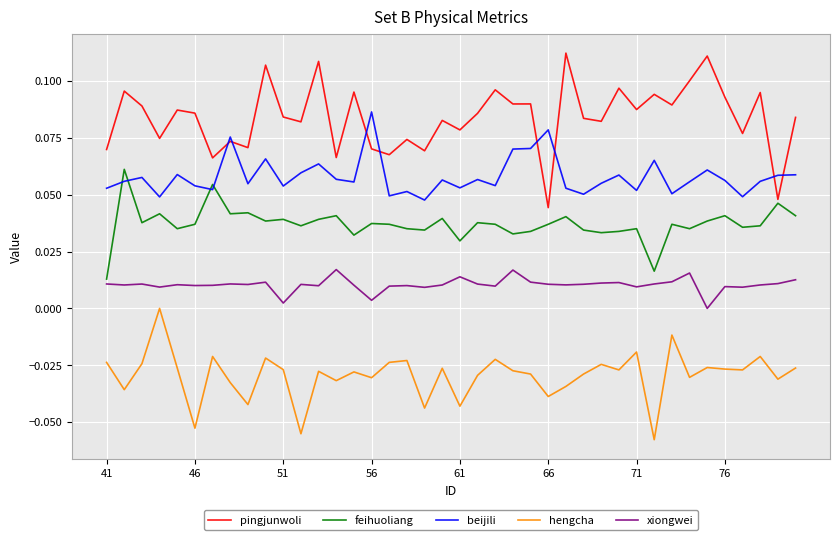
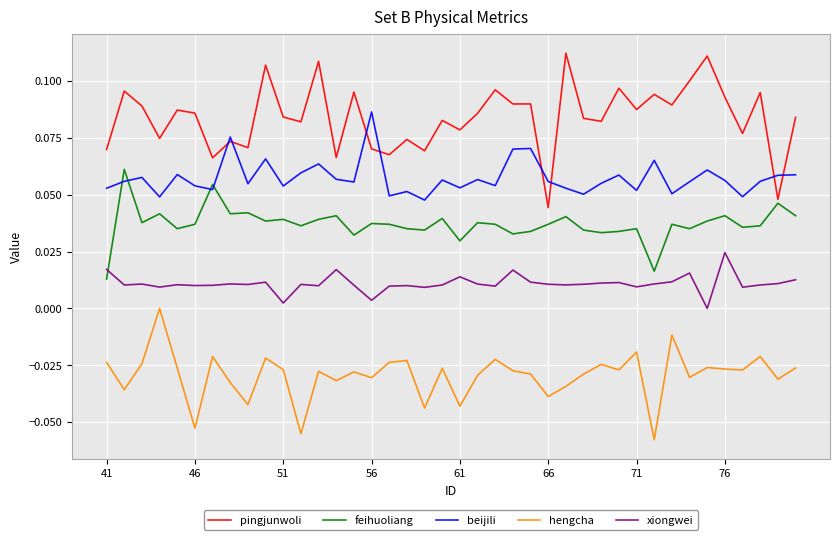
xiongwei, 41: 0.011 -> 0.017
beijili, 66: 0.078 -> 0.056
xiongwei, 76: 0.010 -> 0.025
